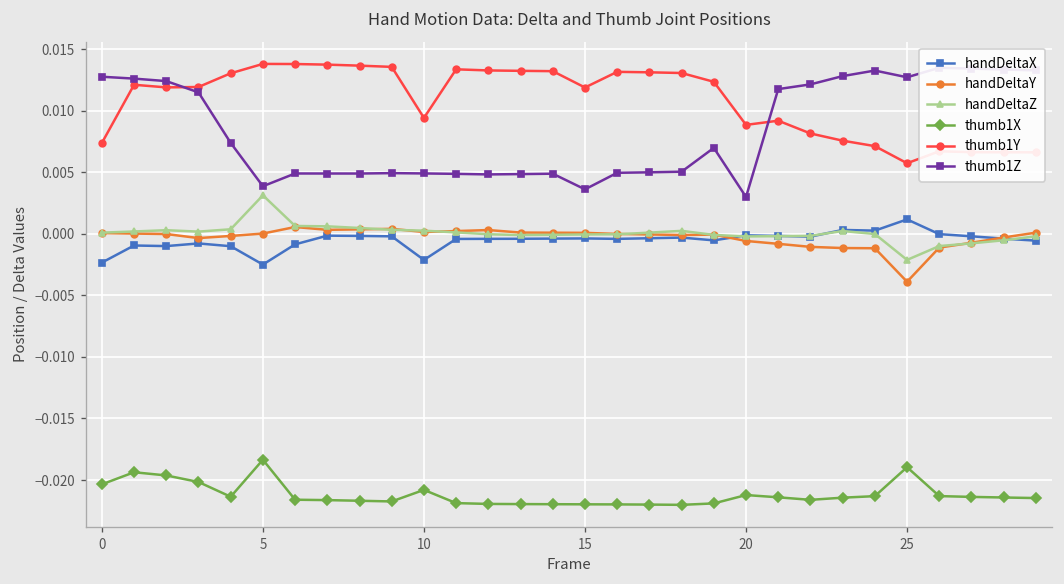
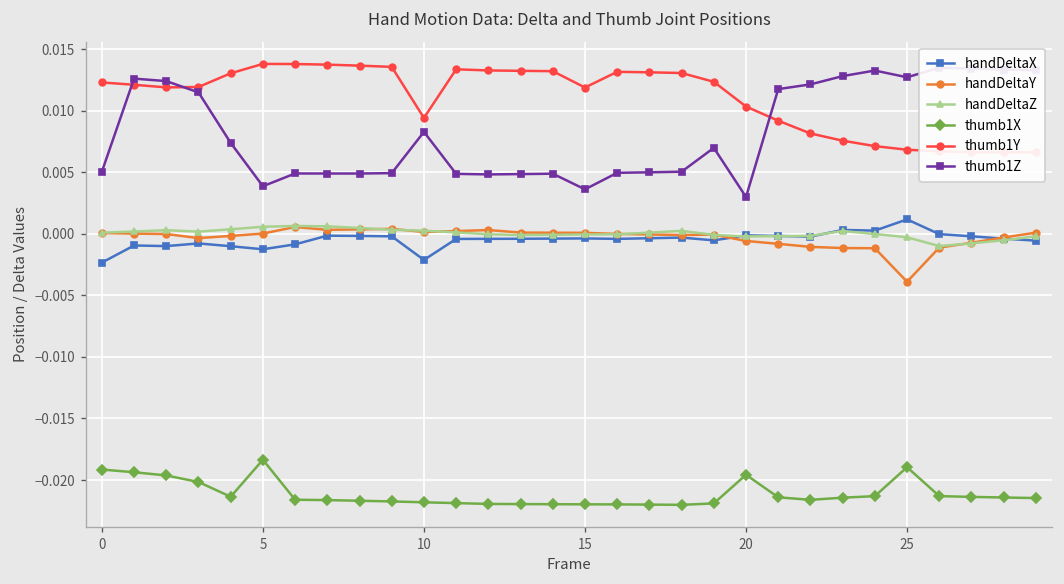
thumb1X, 0: -0.0204 -> -0.0191
thumb1Y, 0: 0.0074 -> 0.0123
thumb1Z, 0: 0.0128 -> 0.0051
handDeltaX, 5: -0.0025 -> -0.0012
handDeltaZ, 5: 0.0031 -> 0.0006
thumb1X, 10: -0.0208 -> -0.0218
thumb1Z, 10: 0.0049 -> 0.0083
thumb1X, 20: -0.0212 -> -0.0196
thumb1Y, 20: 0.0089 -> 0.0104
handDeltaZ, 25: -0.0021 -> -0.0003
thumb1Y, 25: 0.0057 -> 0.0068
